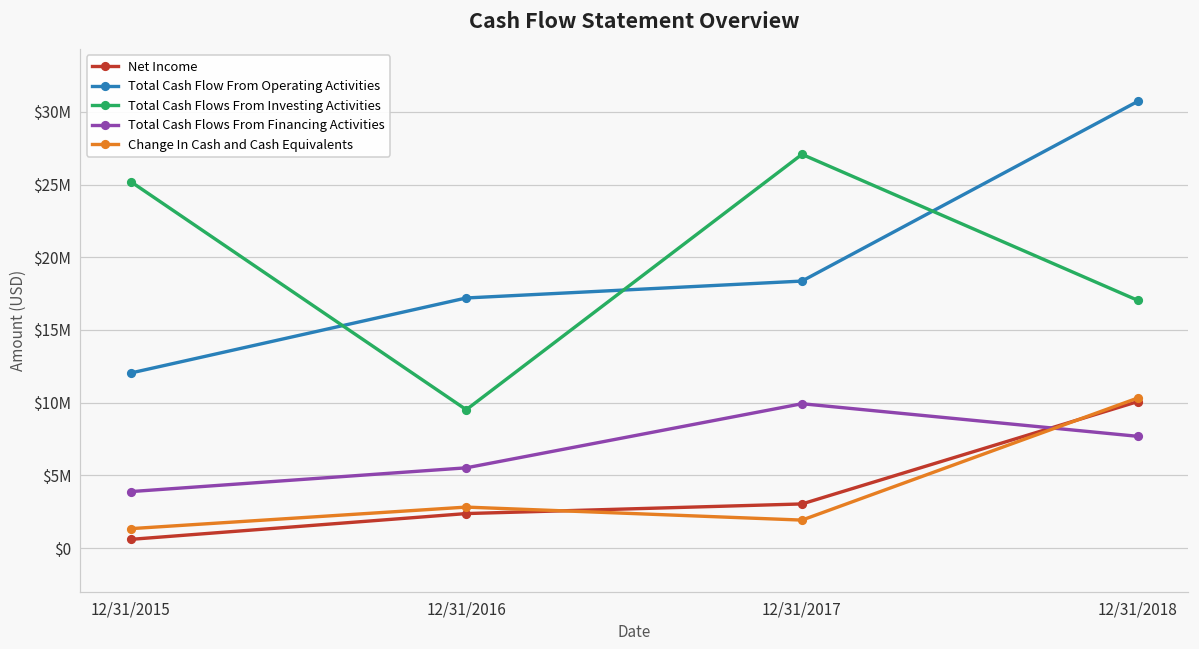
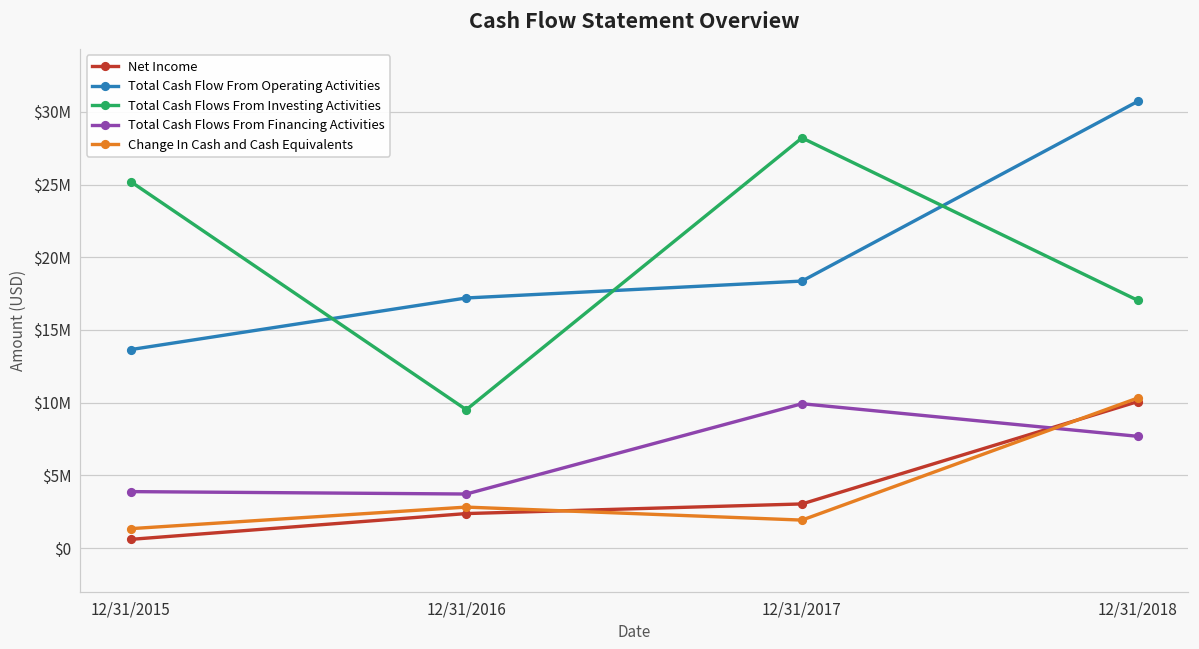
Total Cash Flow From Operating Activities, 12/31/2015: $12000000 -> $13700000
Total Cash Flows From Financing Activities, 12/31/2016: $5500000 -> $3700000
Total Cash Flows From Investing Activities, 12/31/2017: $27100000 -> $28200000
